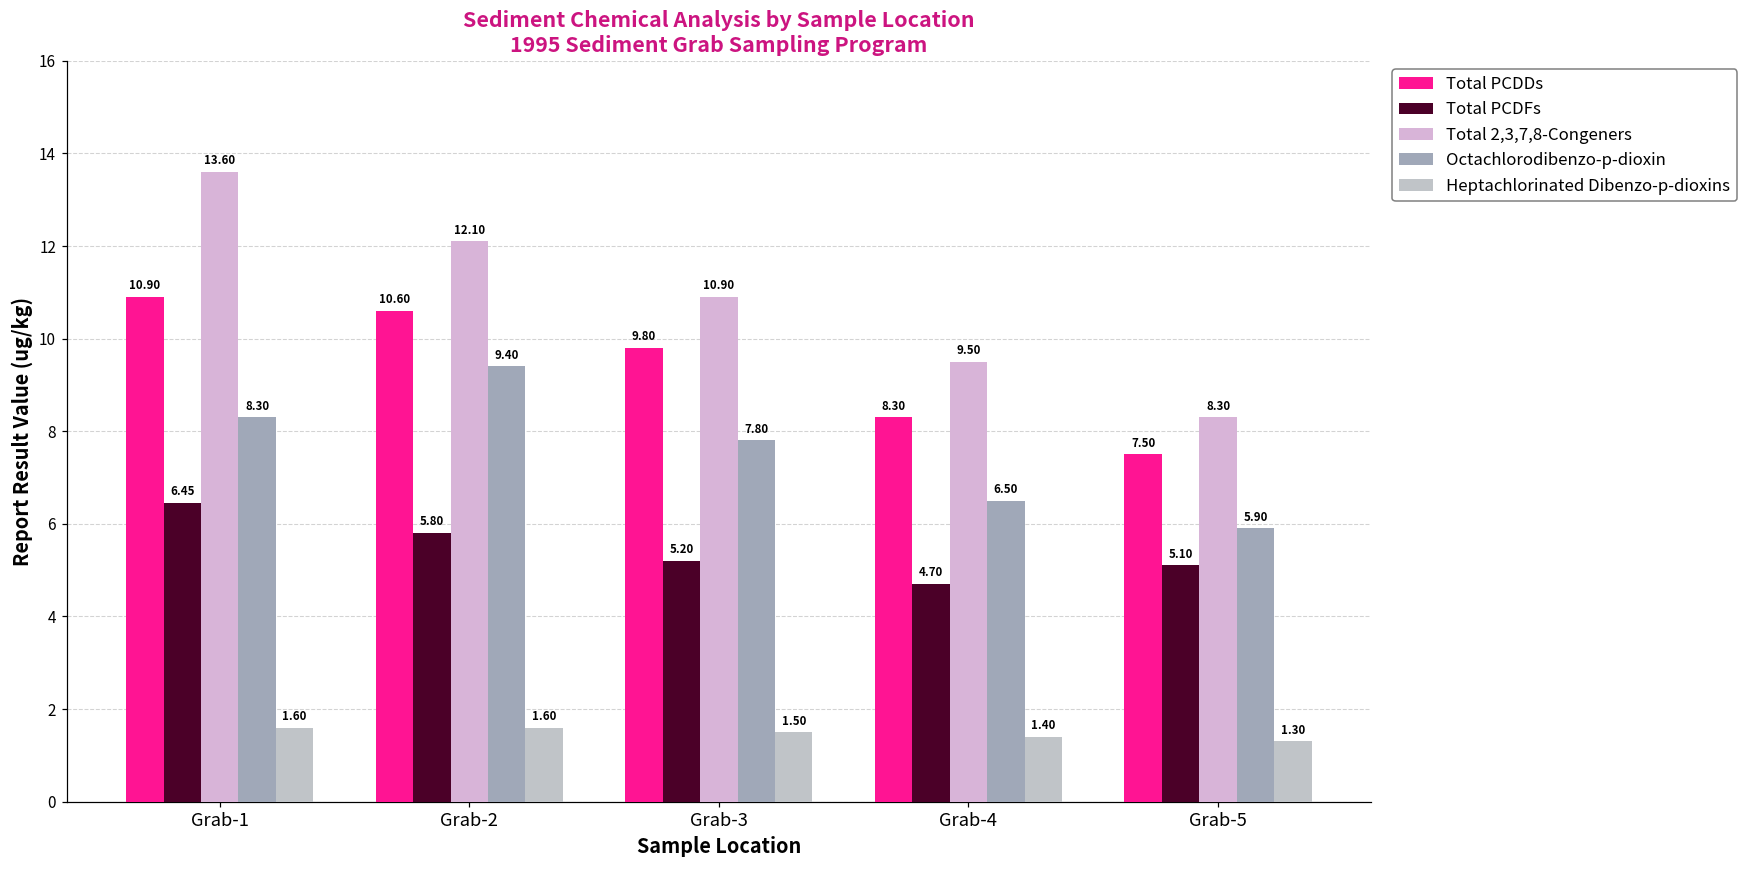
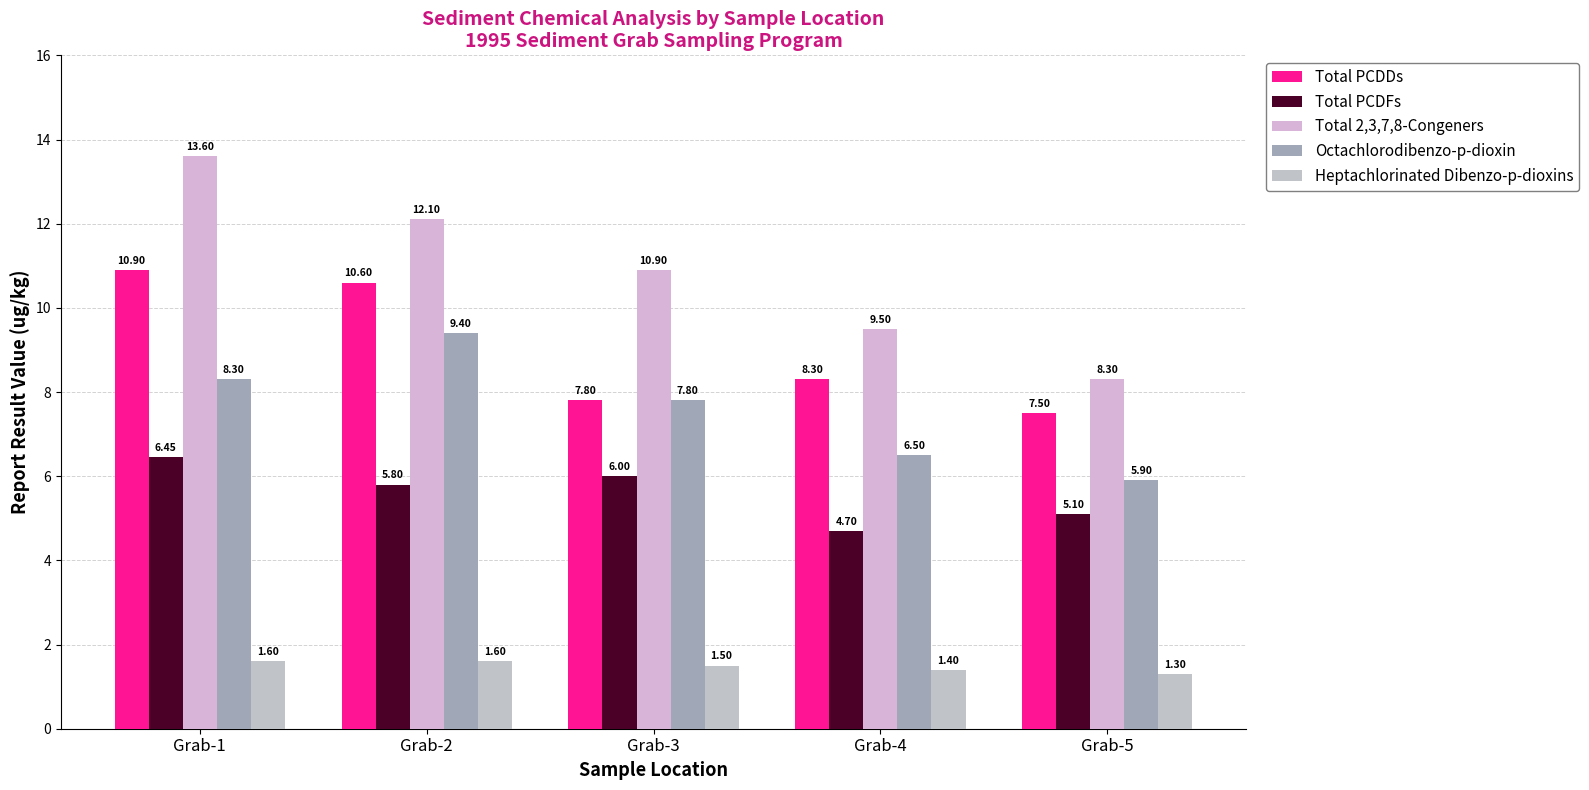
Total PCDDs, Grab-3: 9.80 -> 7.80
Total PCDFs, Grab-3: 5.20 -> 6.00
